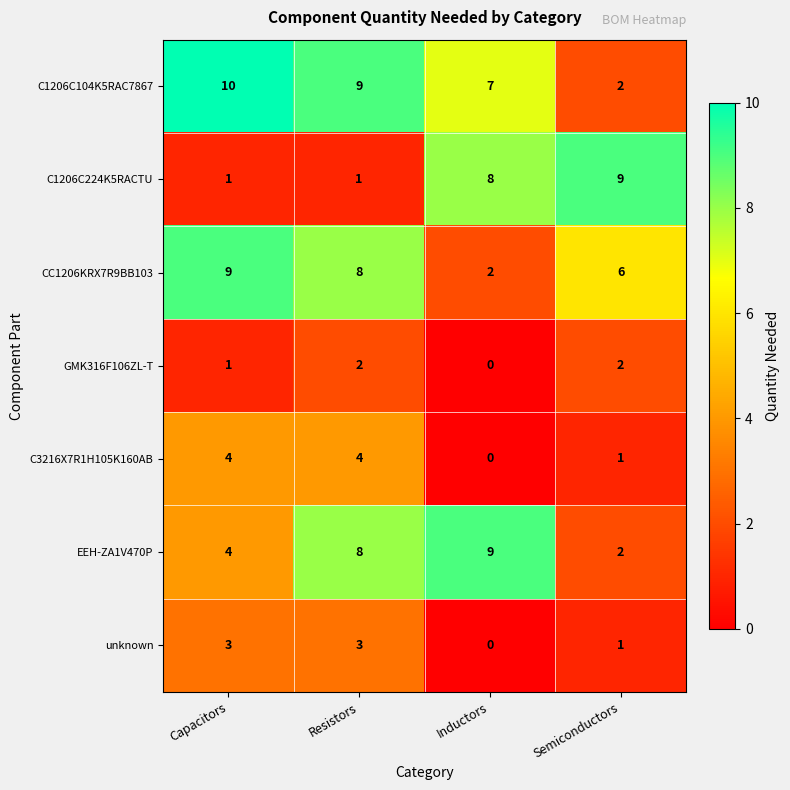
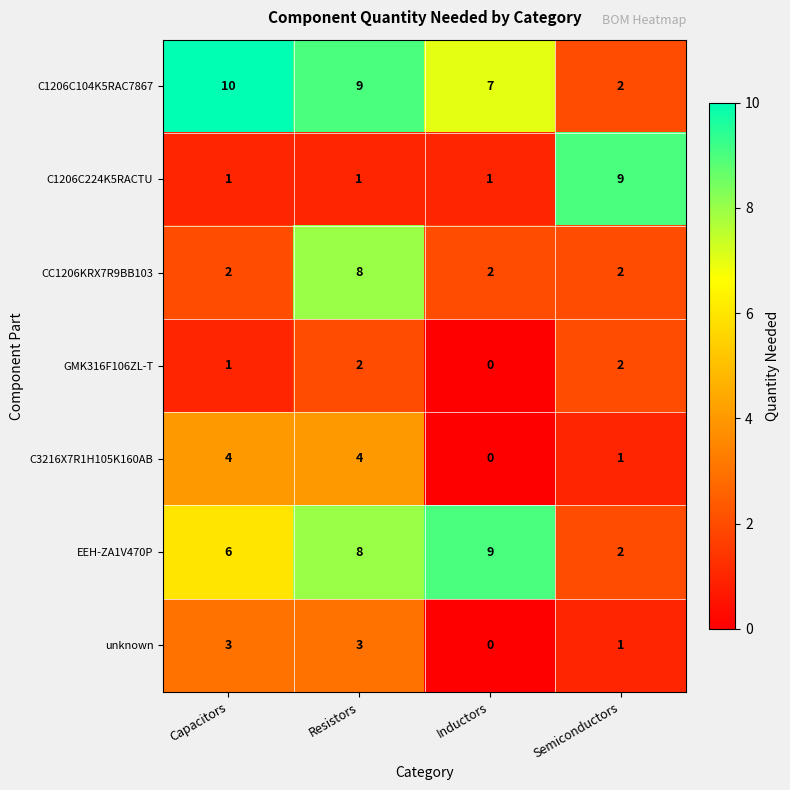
C1206C224K5RACTU, Inductors: 8 -> 1
CC1206KRX7R9BB103, Capacitors: 9 -> 2
CC1206KRX7R9BB103, Semiconductors: 6 -> 2
EEH-ZA1V470P, Capacitors: 4 -> 6
